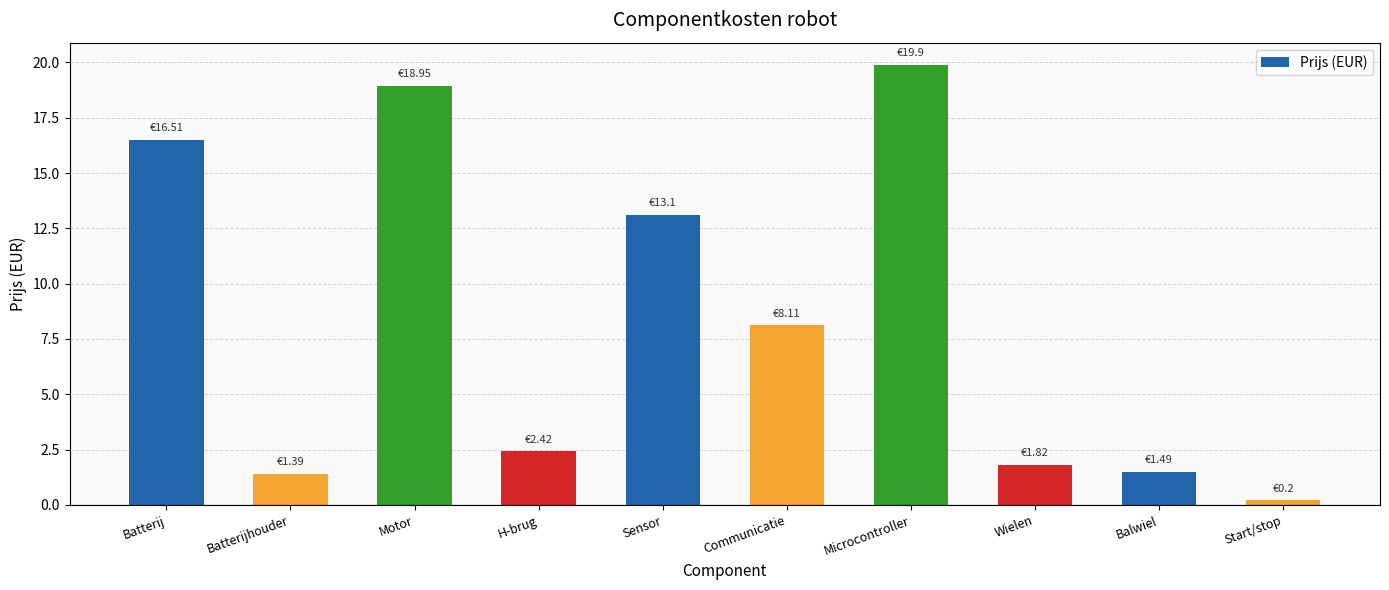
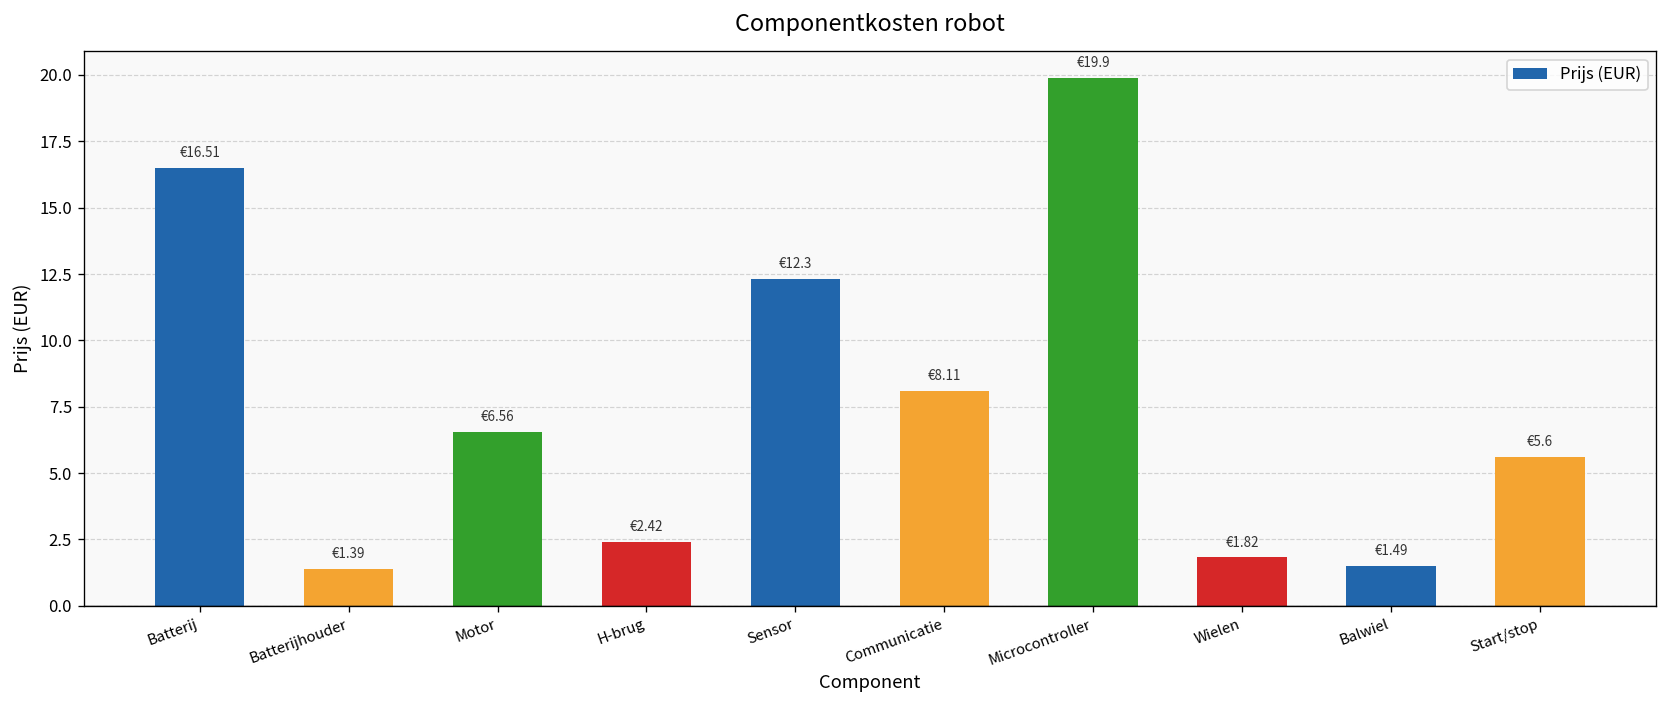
Motor: €18.95 -> €6.56
Sensor: €13.1 -> €12.3
Start/stop: €0.2 -> €5.6
